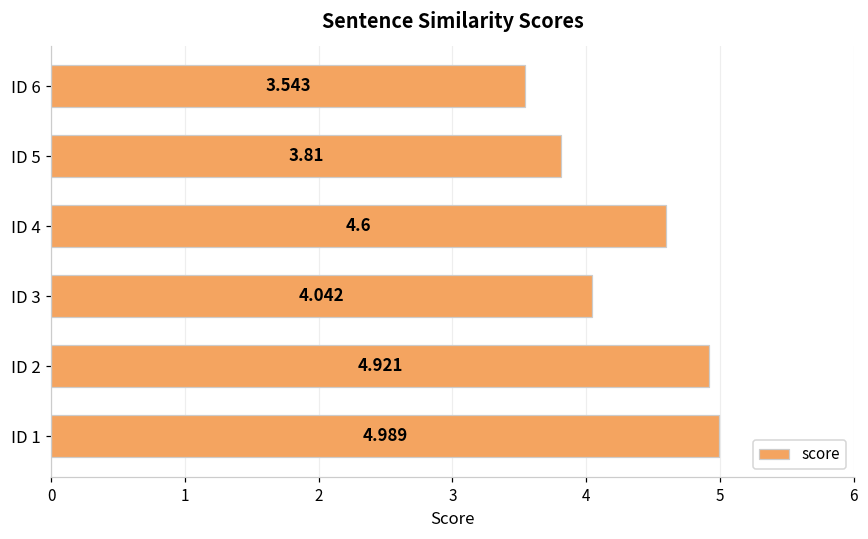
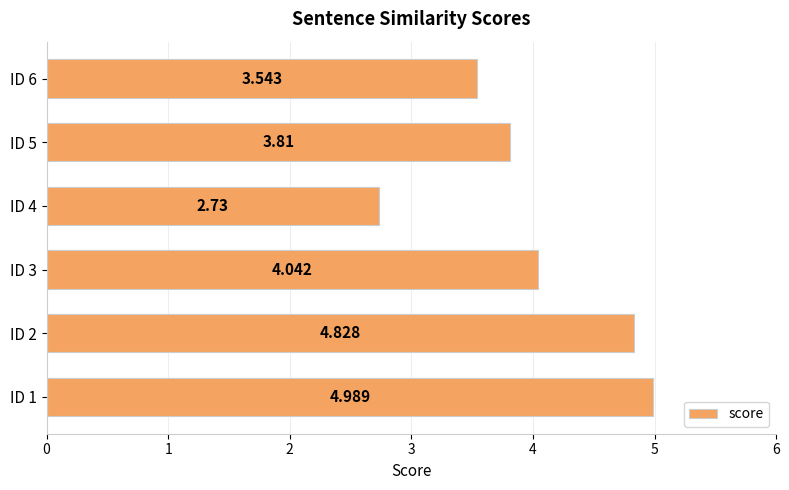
ID 4: 4.6 -> 2.73
ID 2: 4.921 -> 4.828
